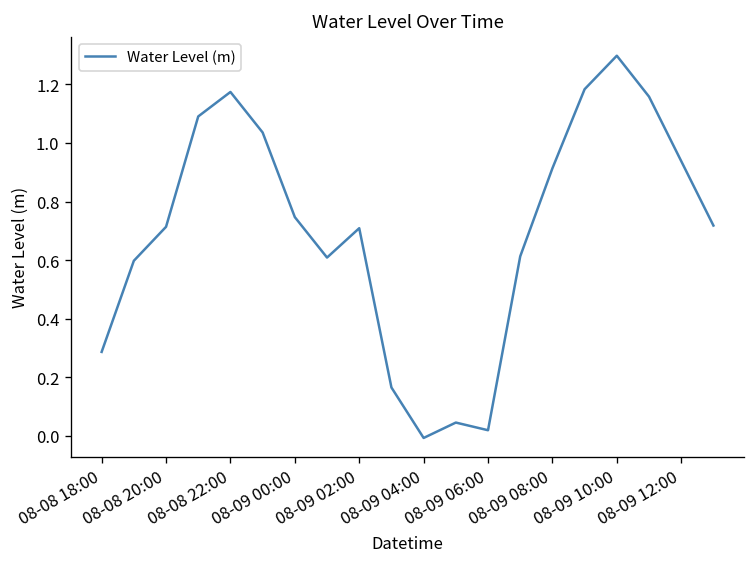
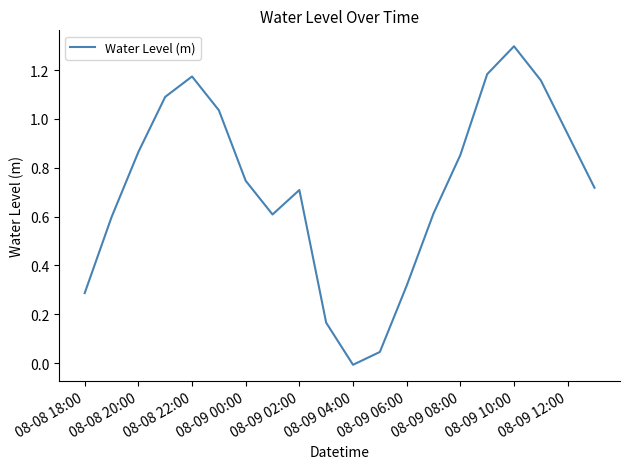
08-08 20:00: 0.71 -> 0.86
08-09 06:00: 0.02 -> 0.32
08-09 08:00: 0.91 -> 0.85
